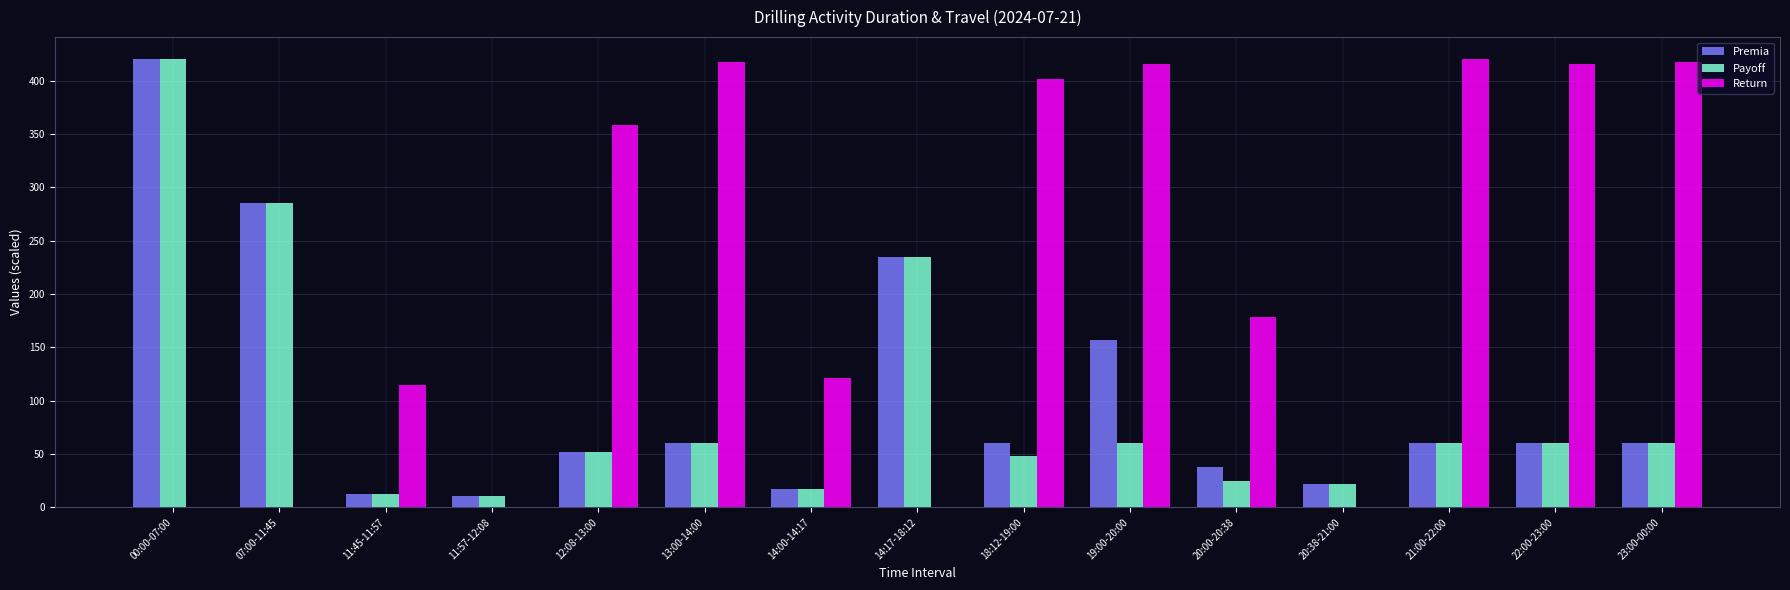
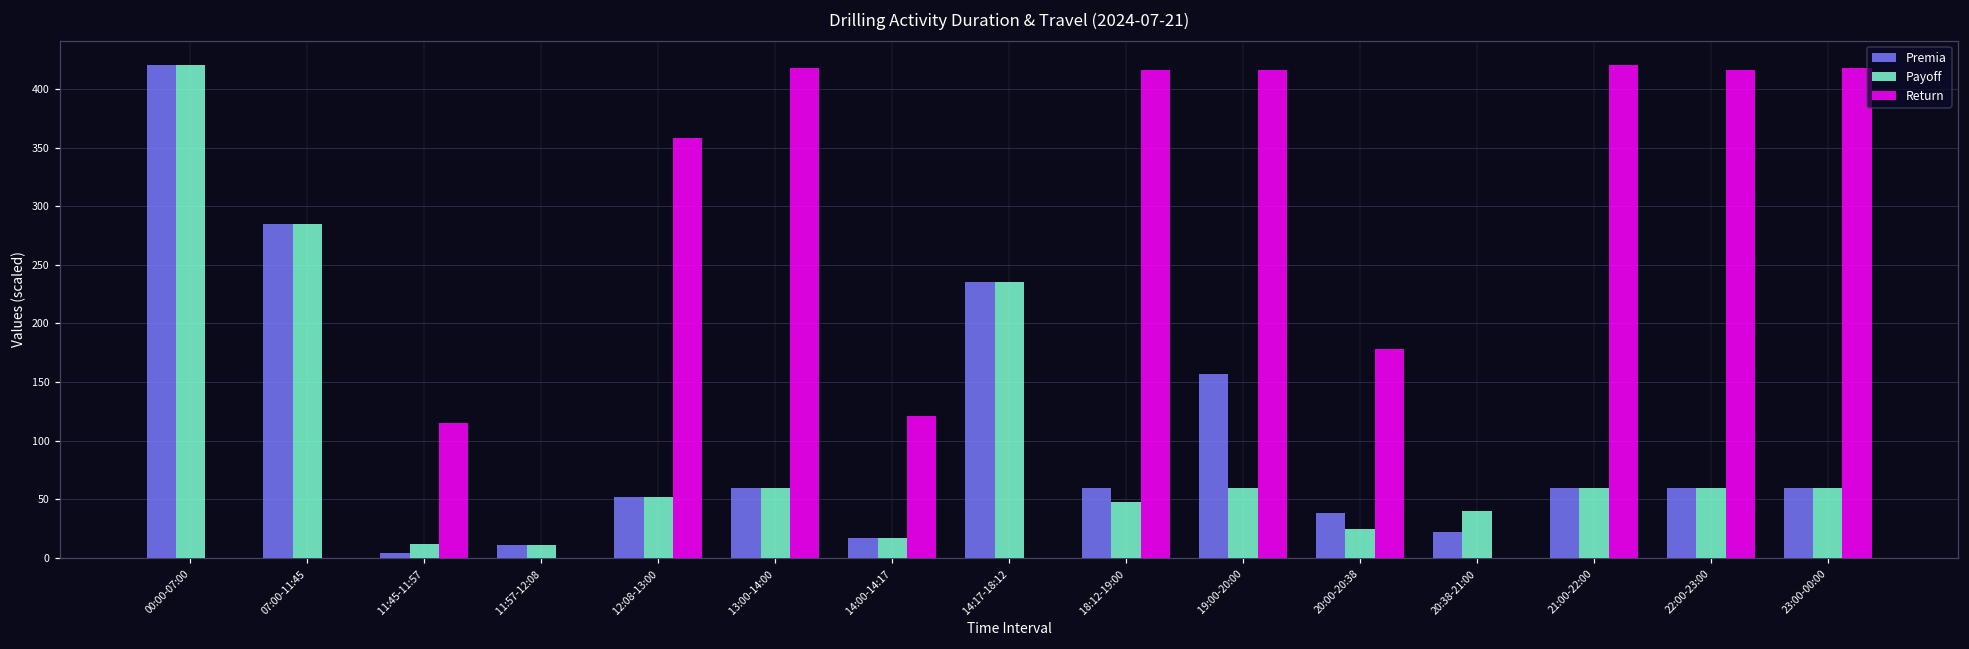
Premia, 11:45-11:57: 12 -> 4
Return, 18:12-19:00: 402 -> 416
Payoff, 20:38-21:00: 22 -> 40
